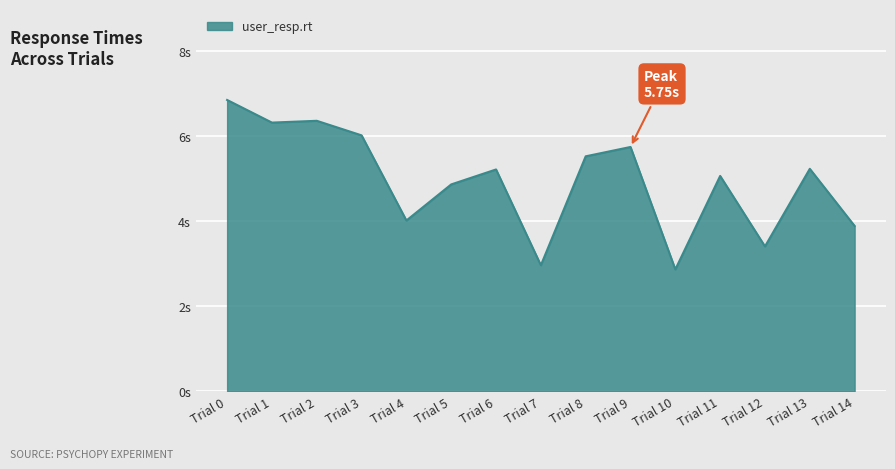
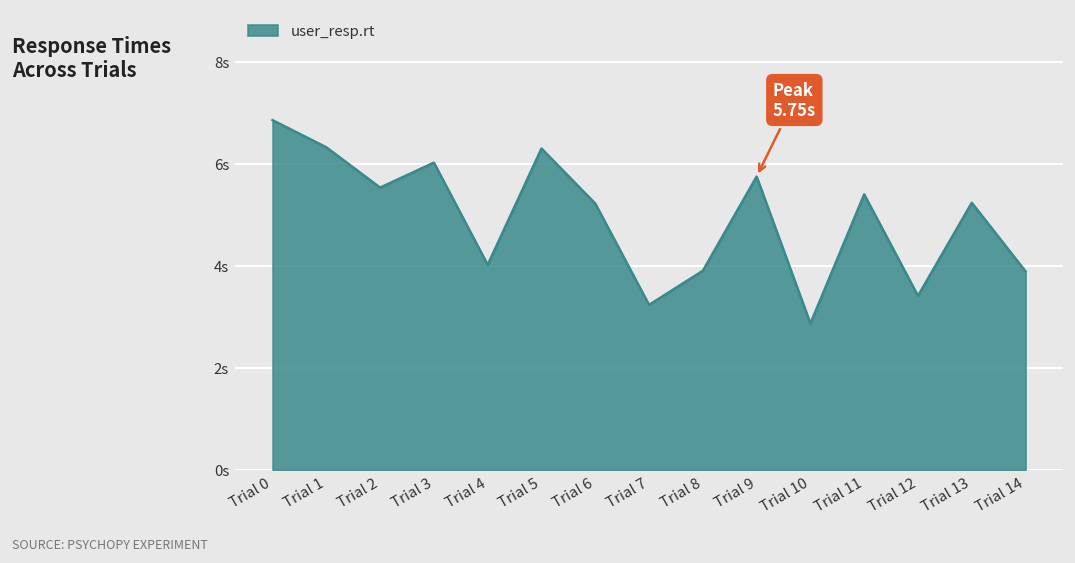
Trial 2: 6.4s -> 5.5s
Trial 5: 4.9s -> 6.3s
Trial 7: 3.0s -> 3.2s
Trial 8: 5.5s -> 3.9s
Trial 11: 5.1s -> 5.4s
